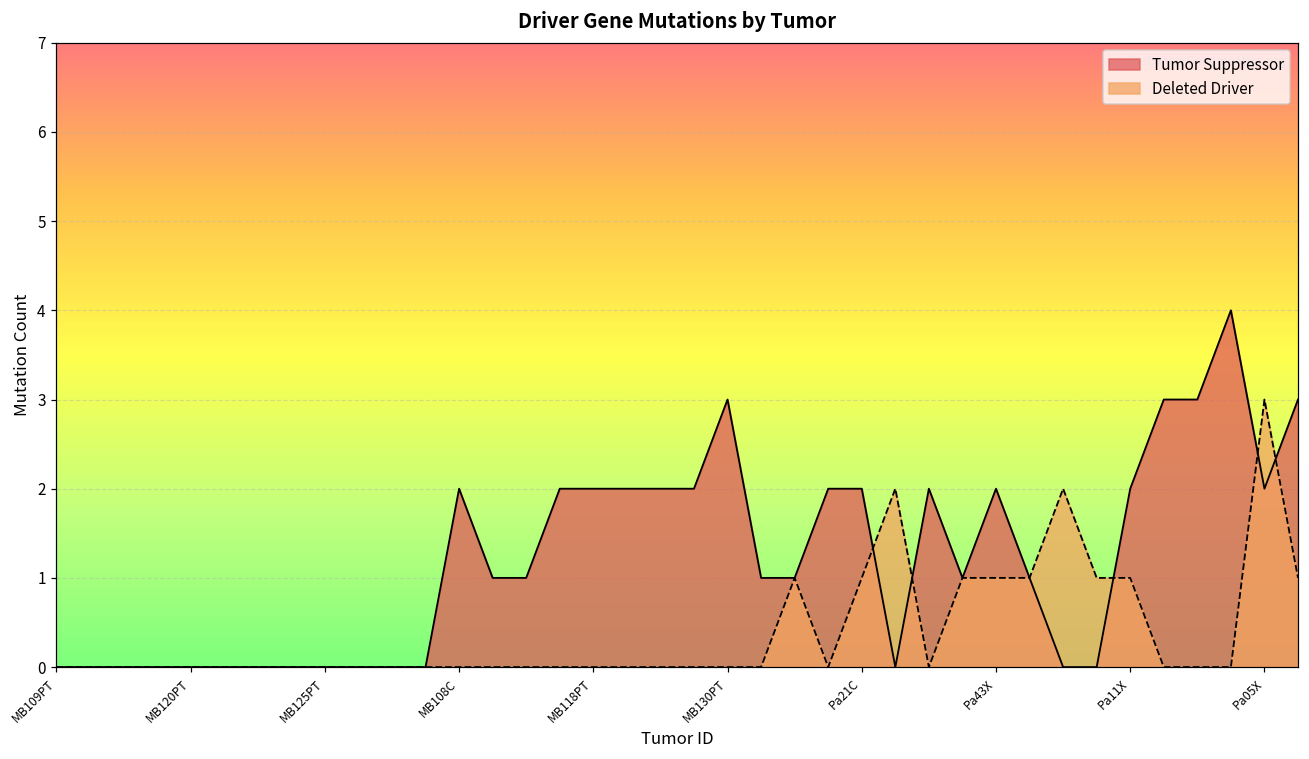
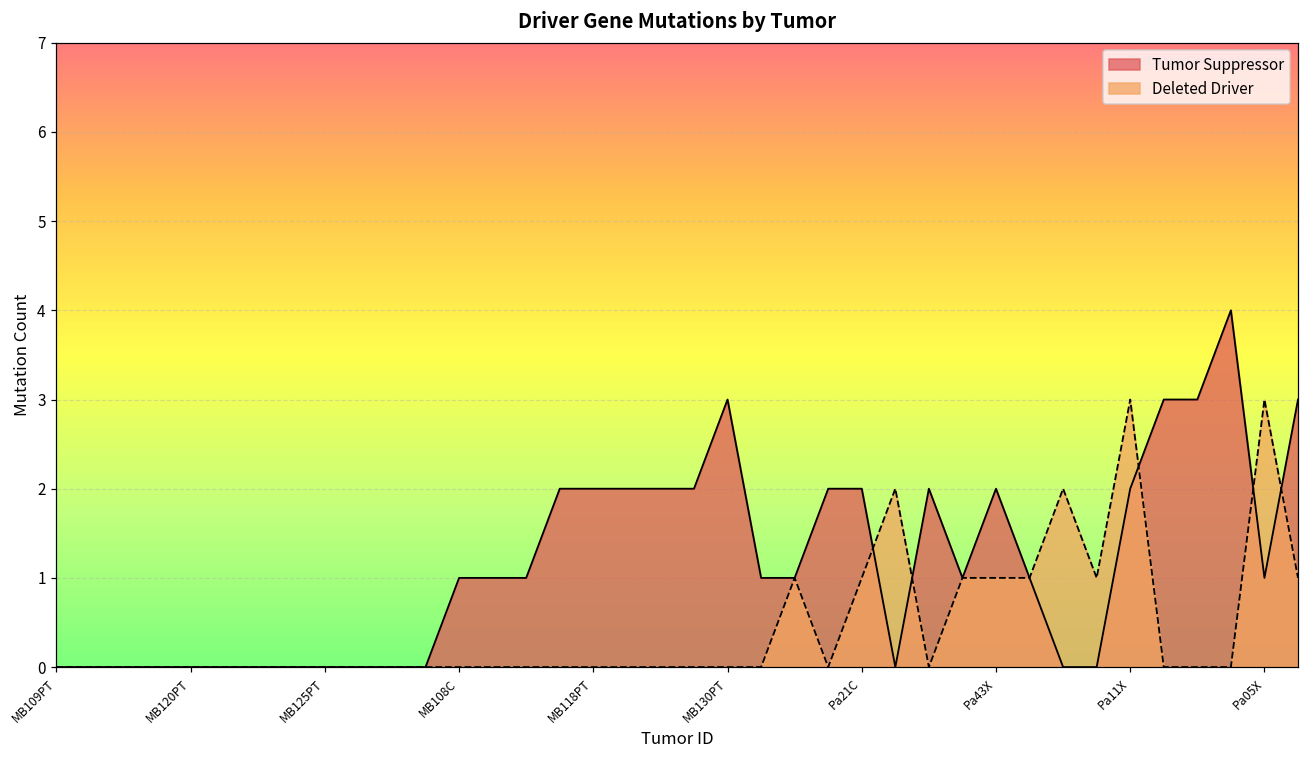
Tumor Suppressor, MB108C: 2 -> 1
Deleted Driver, Pa11X: 1 -> 3
Tumor Suppressor, Pa05X: 2 -> 1
